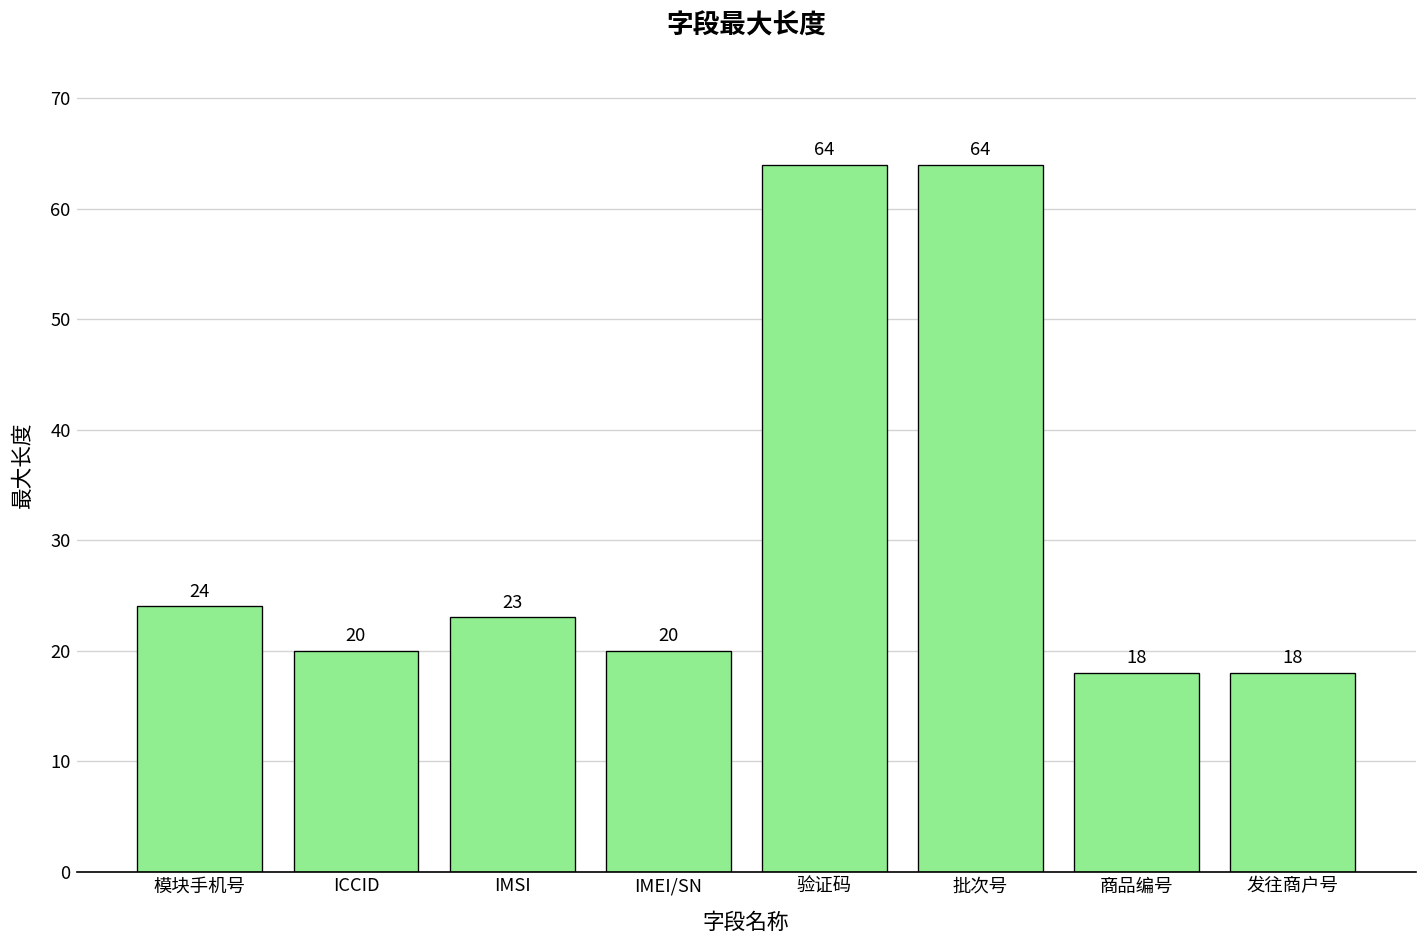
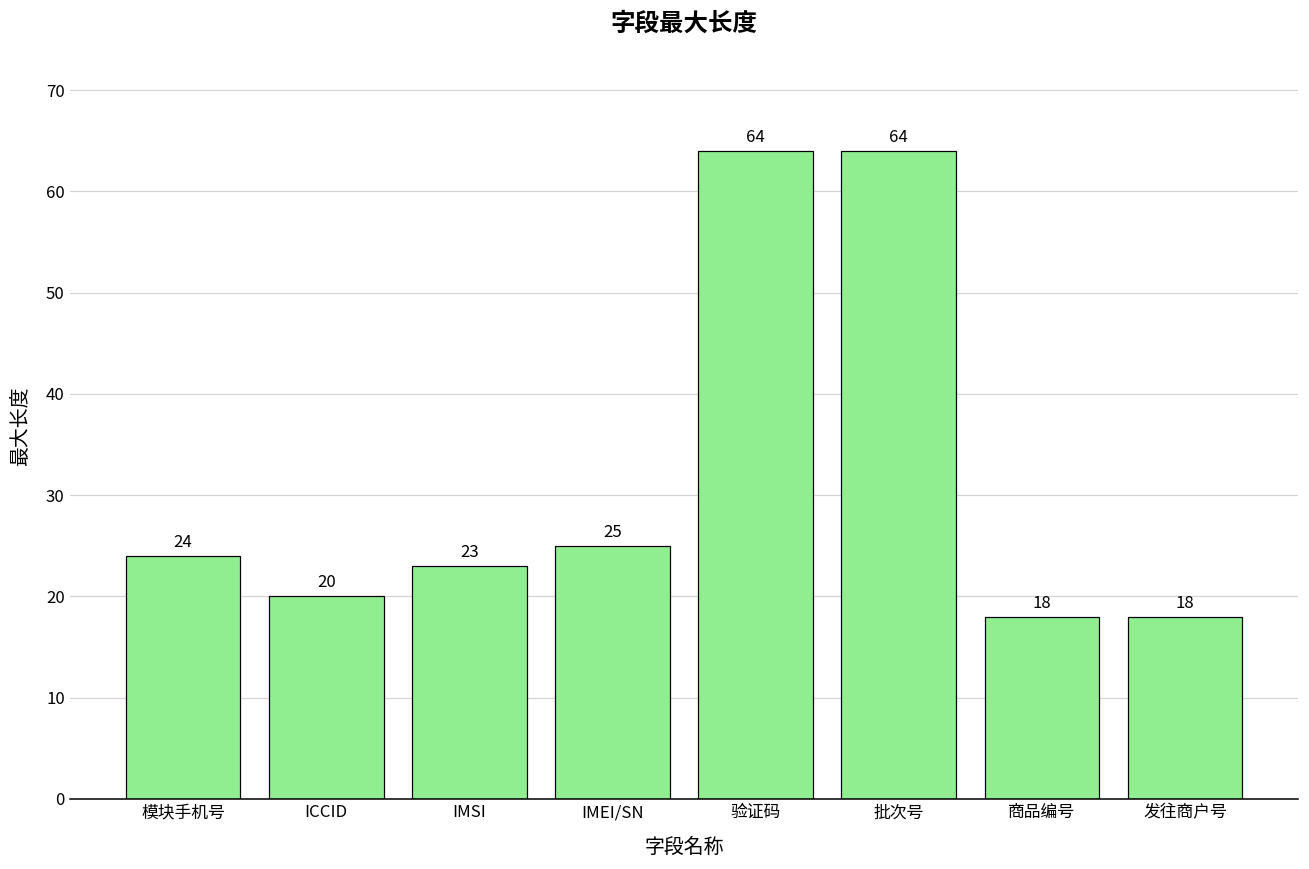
IMEI/SN: 20 -> 25
